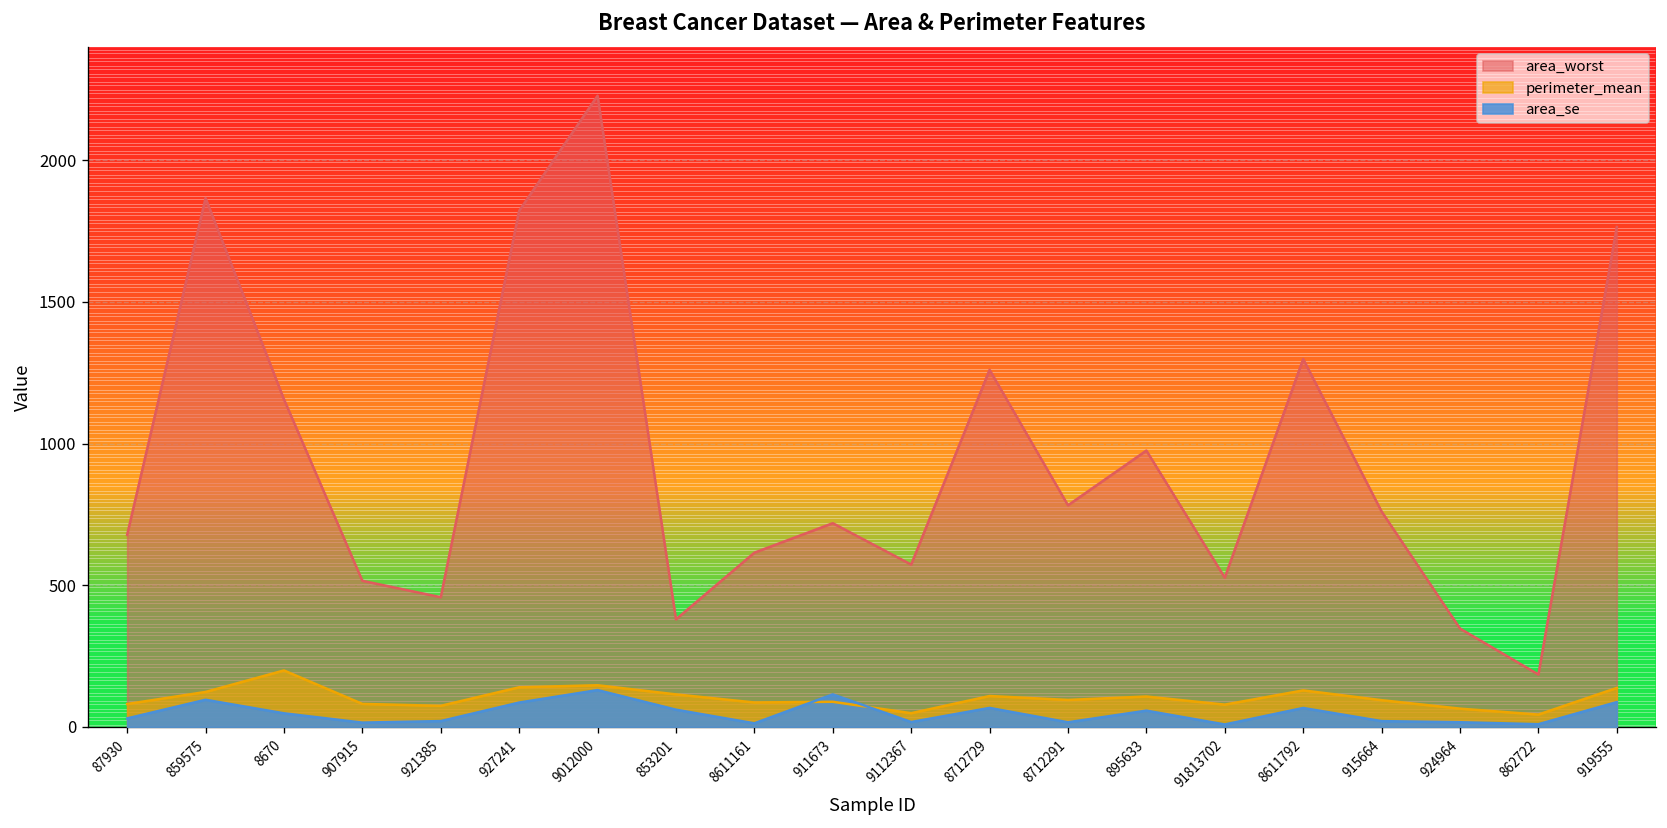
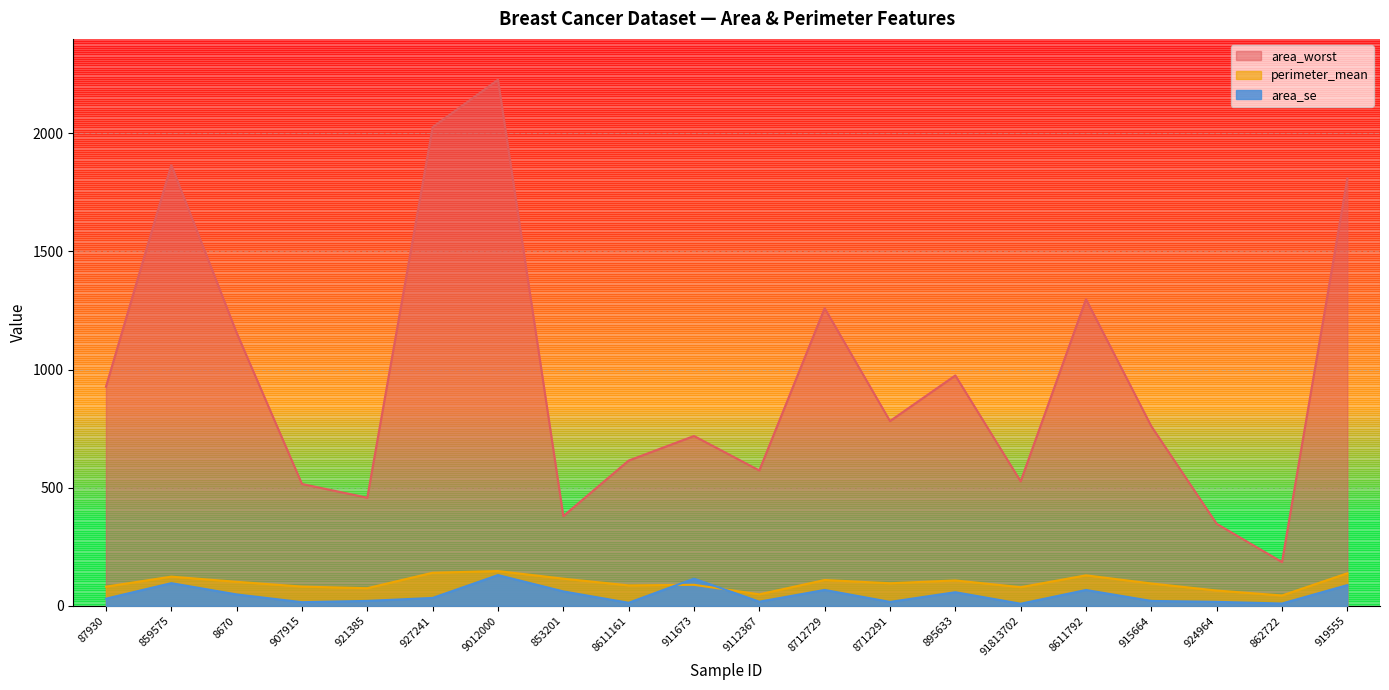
area_worst, 87930: 680 -> 930
perimeter_mean, 8670: 200 -> 100
area_worst, 927241: 1820 -> 2030
area_se, 927241: 90 -> 30
area_worst, 919555: 1760 -> 1810
